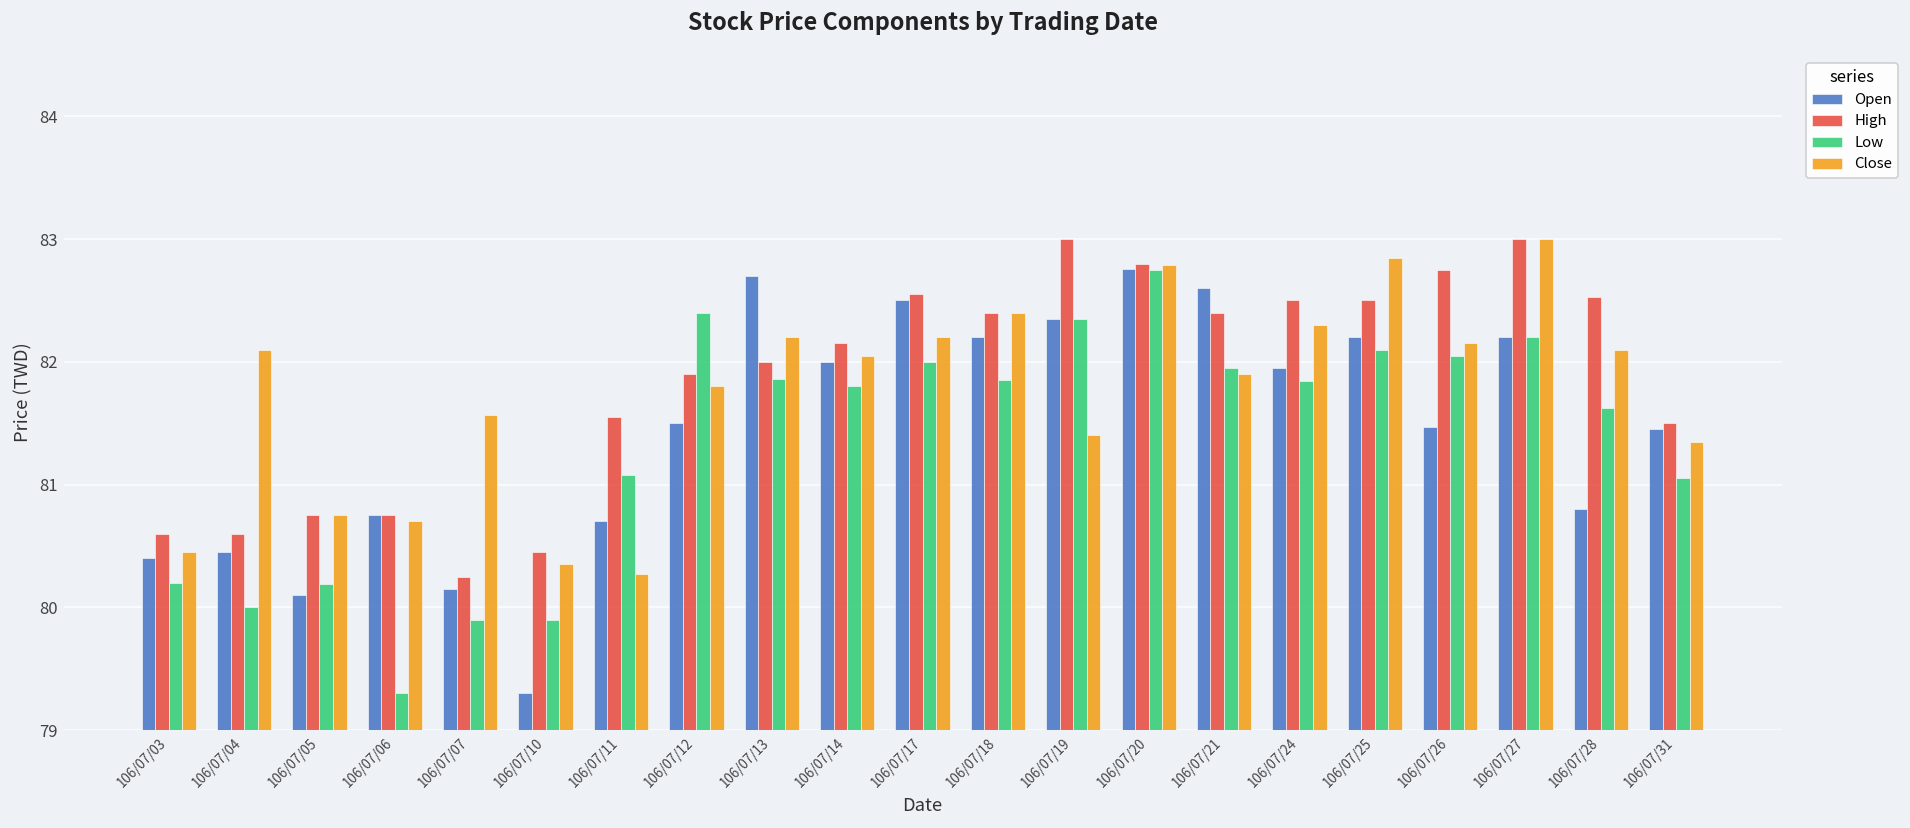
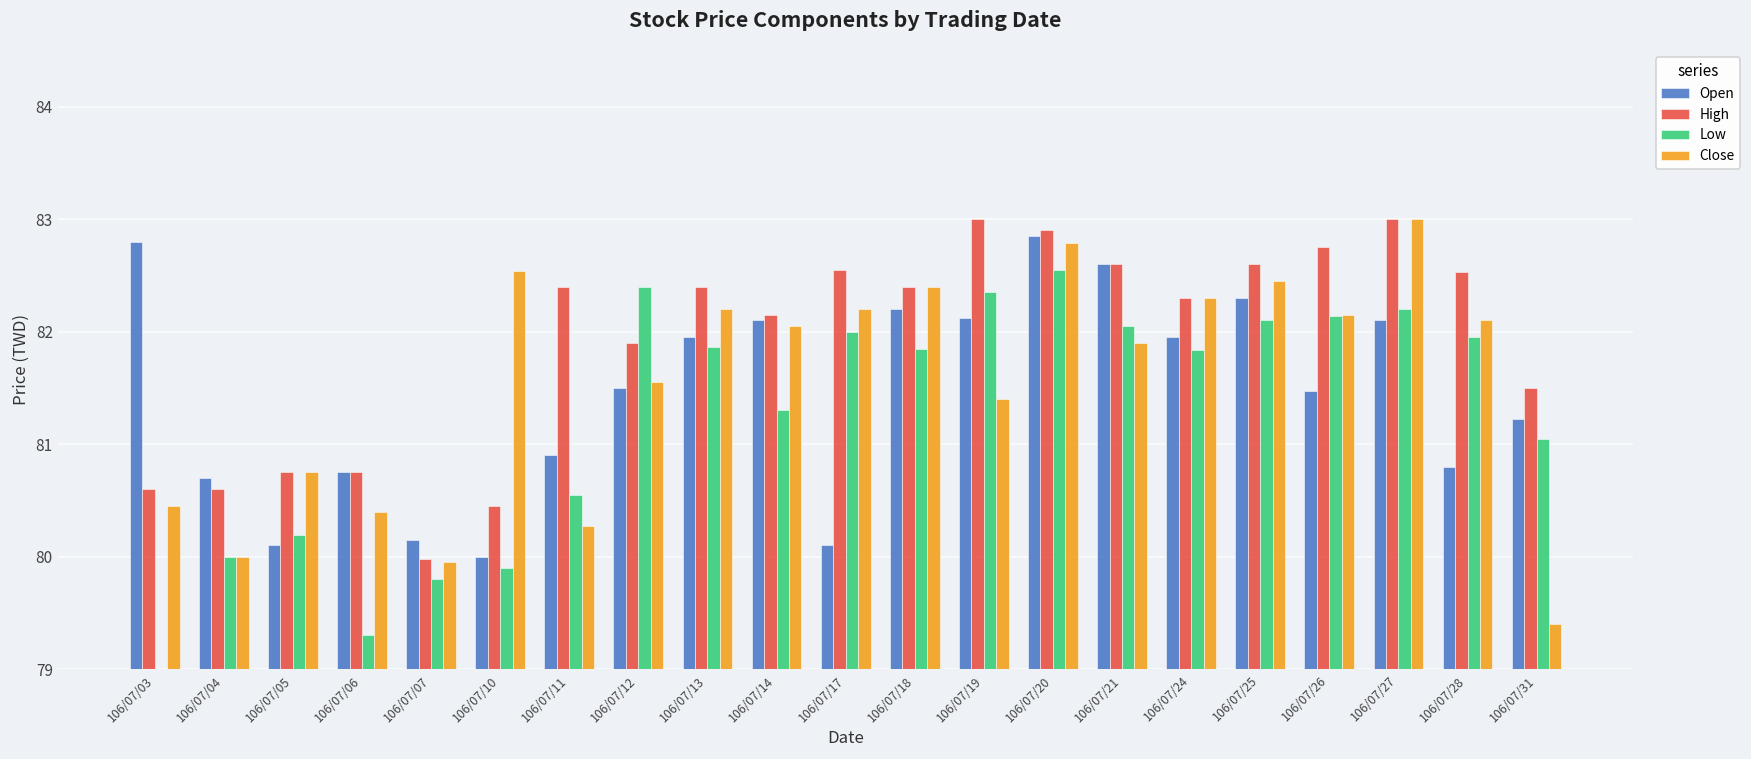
Open, 106/07/03: 80.4 -> 82.8
Low, 106/07/03: 80.2 -> 79.0
Open, 106/07/04: 80.45 -> 80.70
Close, 106/07/04: 82.1 -> 80.0
Close, 106/07/06: 80.7 -> 80.4
High, 106/07/07: 80.25 -> 79.98
Low, 106/07/07: 79.9 -> 79.8
Close, 106/07/07: 81.57 -> 79.95
Open, 106/07/10: 79.3 -> 80.0
Close, 106/07/10: 80.35 -> 82.54
Open, 106/07/11: 80.7 -> 80.9
High, 106/07/11: 81.55 -> 82.40
Low, 106/07/11: 81.08 -> 80.55
Close, 106/07/12: 81.80 -> 81.55
Open, 106/07/13: 82.70 -> 81.95
High, 106/07/13: 82.0 -> 82.4
Open, 106/07/14: 82.0 -> 82.1
Low, 106/07/14: 81.8 -> 81.3
Open, 106/07/17: 82.5 -> 80.1
Open, 106/07/19: 82.35 -> 82.12
Open, 106/07/20: 82.76 -> 82.85
High, 106/07/20: 82.8 -> 82.9
Low, 106/07/20: 82.75 -> 82.55
High, 106/07/21: 82.4 -> 82.6
Low, 106/07/21: 81.95 -> 82.05
High, 106/07/24: 82.5 -> 82.3
Open, 106/07/25: 82.2 -> 82.3
High, 106/07/25: 82.5 -> 82.6
Close, 106/07/25: 82.85 -> 82.45
Low, 106/07/26: 82.05 -> 82.14
Open, 106/07/27: 82.2 -> 82.1
Low, 106/07/28: 81.62 -> 81.95
Open, 106/07/31: 81.45 -> 81.22
Close, 106/07/31: 81.35 -> 79.40
